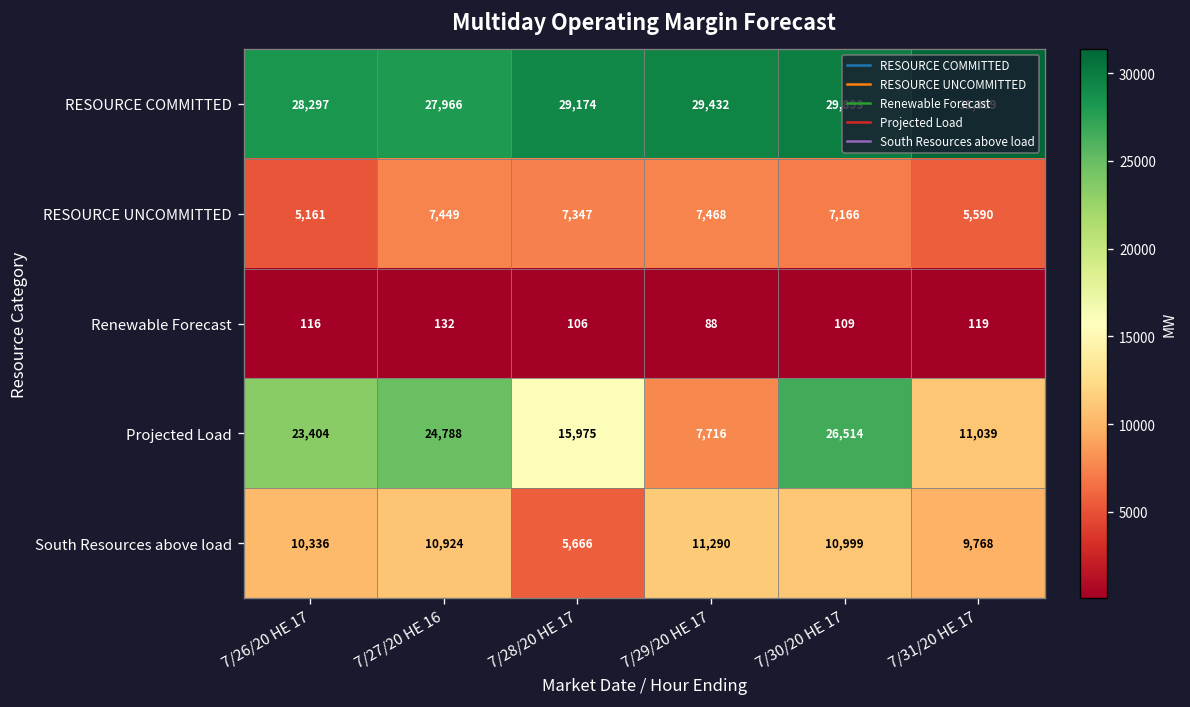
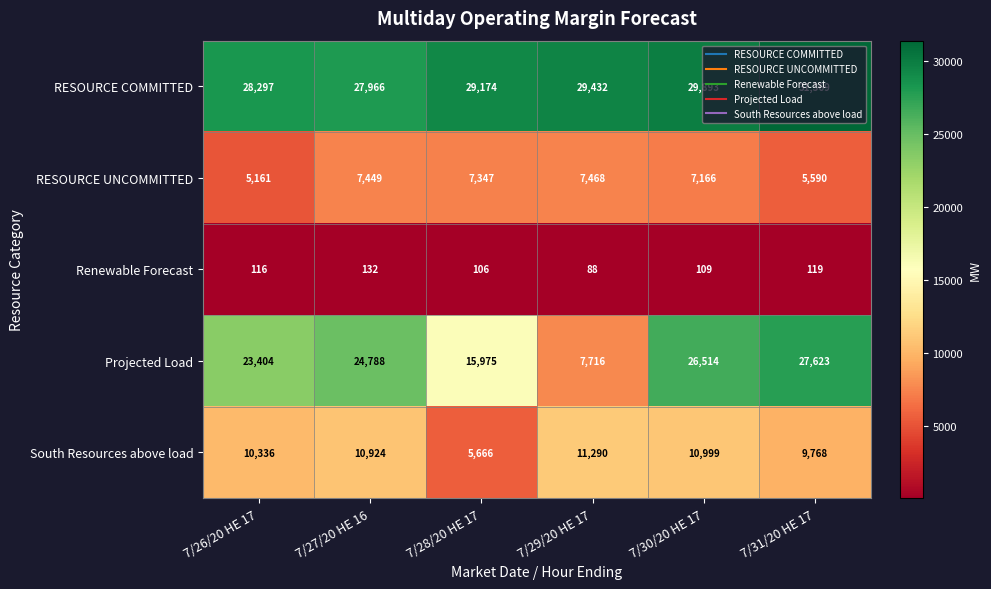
Projected Load, 7/31/20 HE 17: 11,039 -> 27,623
